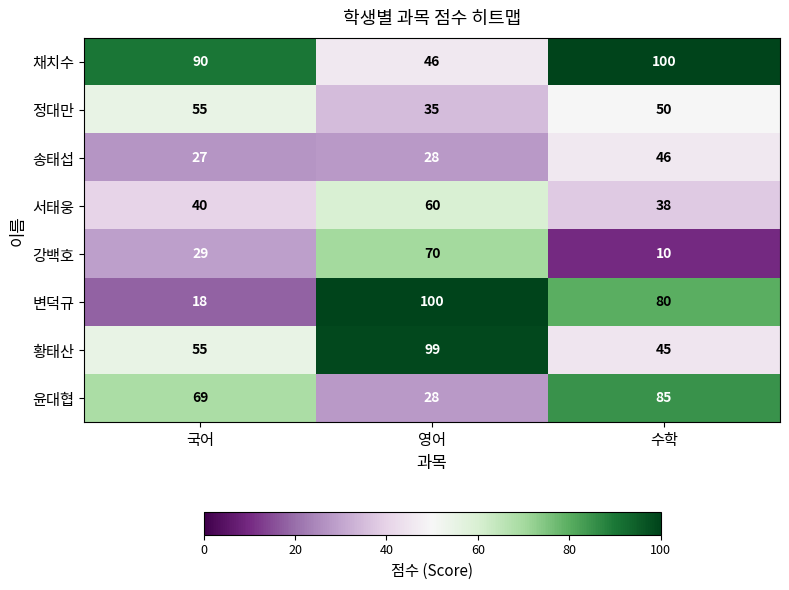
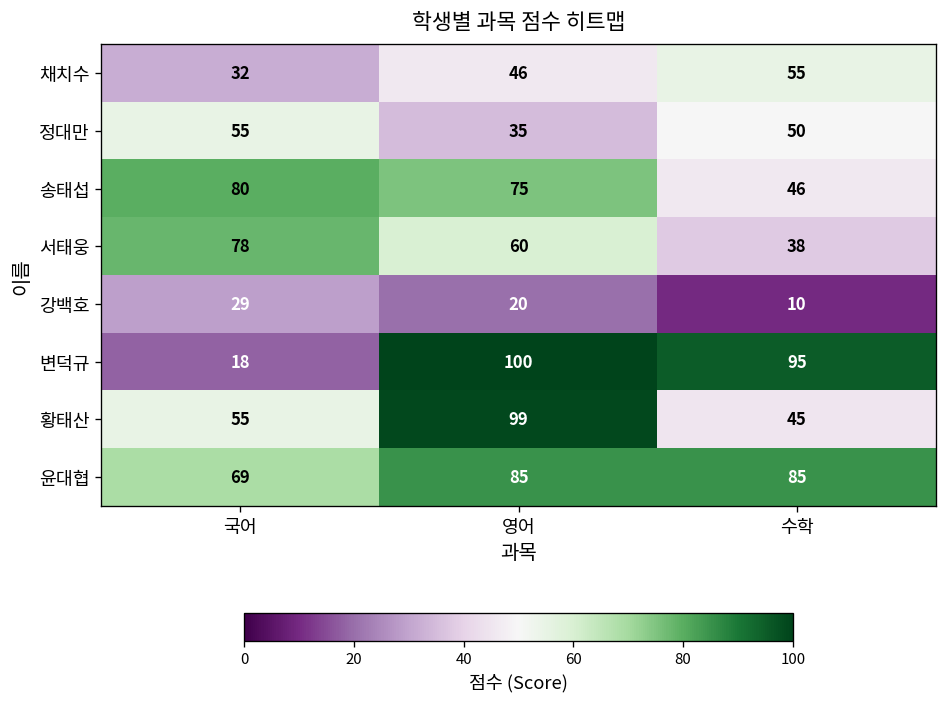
채치수, 국어: 90 -> 32
채치수, 수학: 100 -> 55
송태섭, 국어: 27 -> 80
송태섭, 영어: 28 -> 75
서태웅, 국어: 40 -> 78
강백호, 영어: 70 -> 20
변덕규, 수학: 80 -> 95
윤대협, 영어: 28 -> 85
